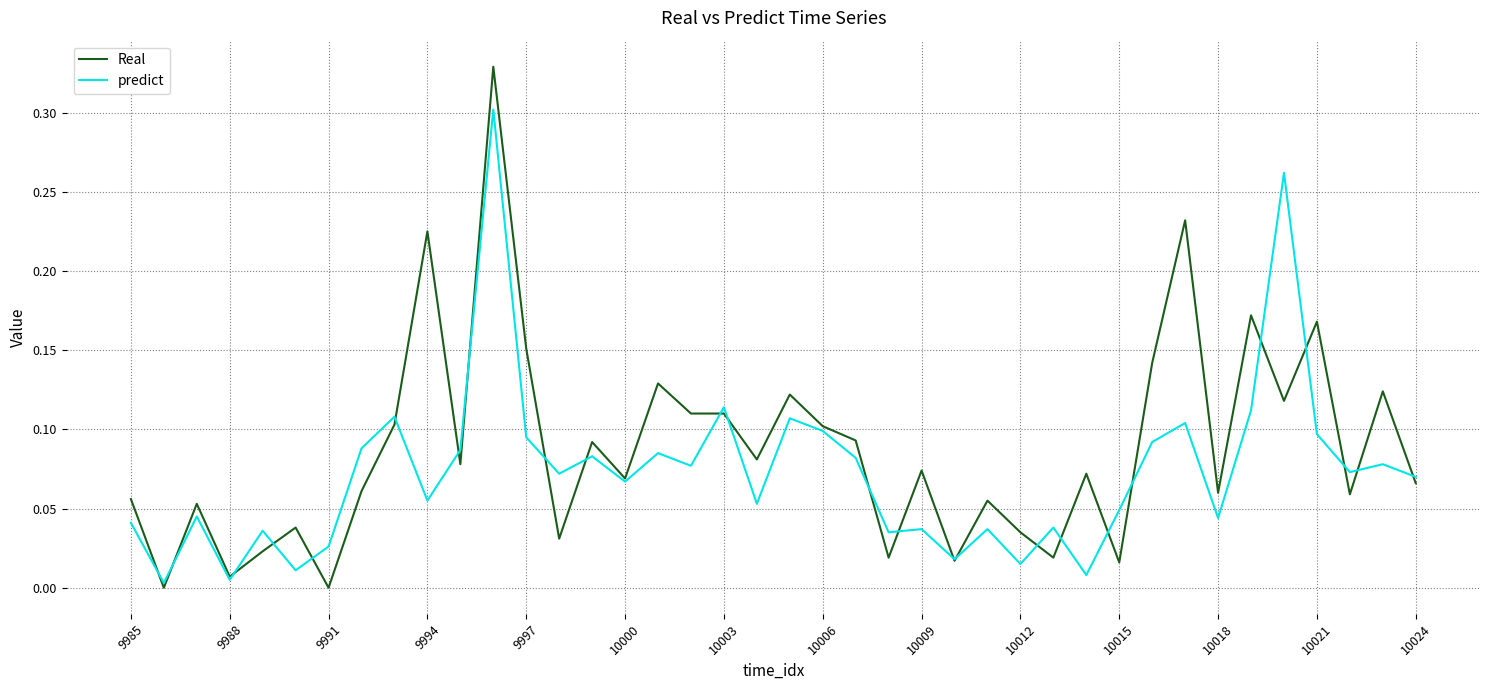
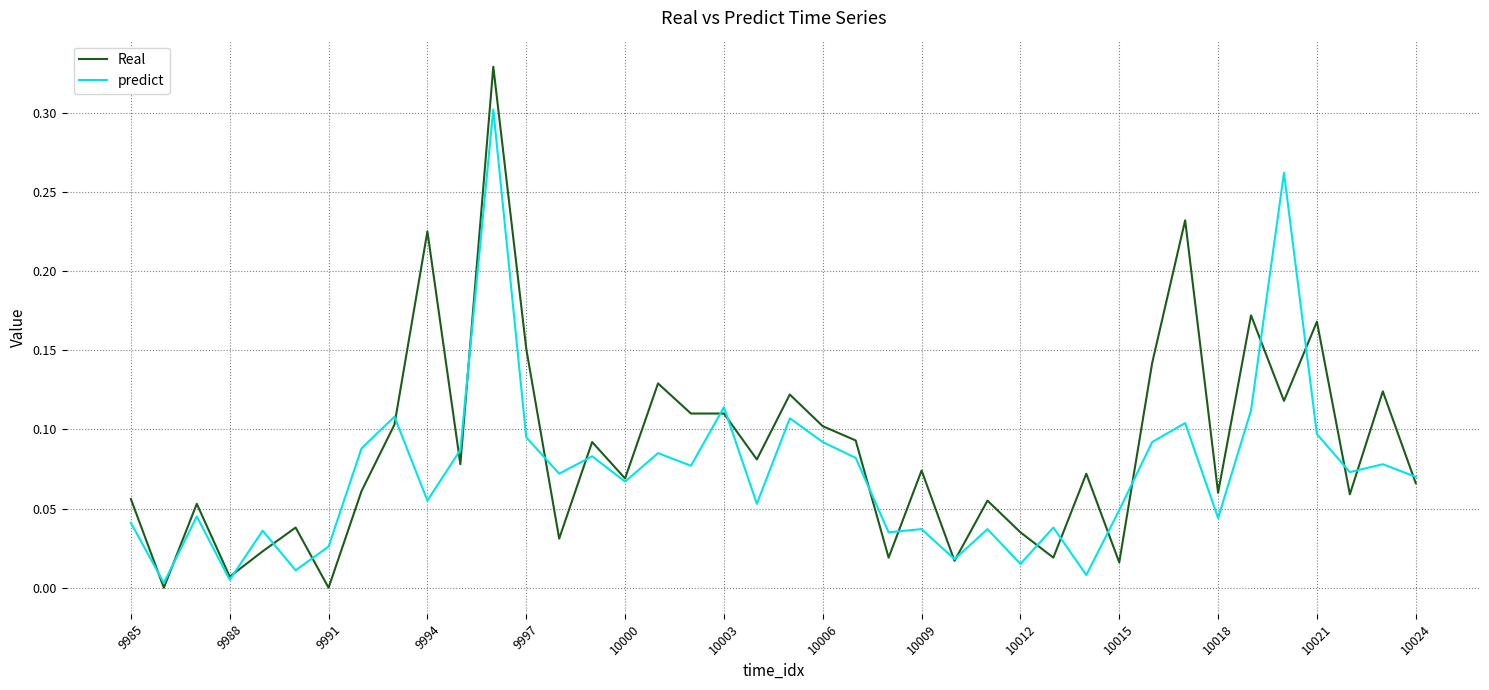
predict, 10006: 0.099 -> 0.092
